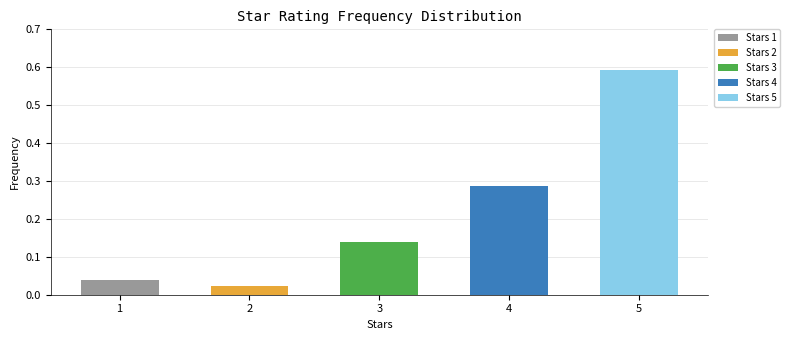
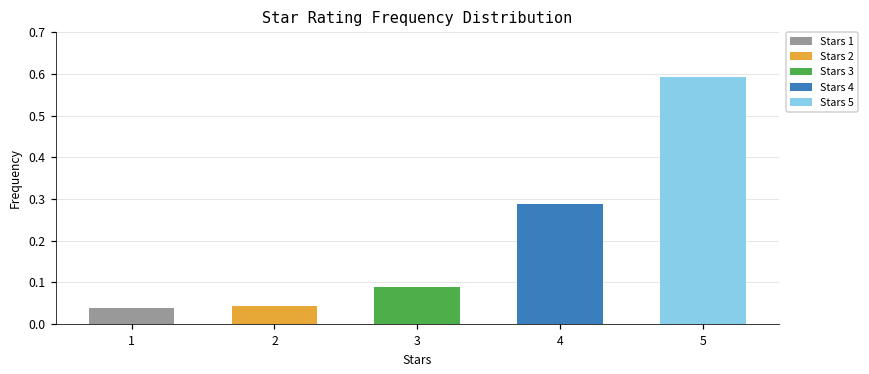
2: 0.02 -> 0.04
3: 0.14 -> 0.09
